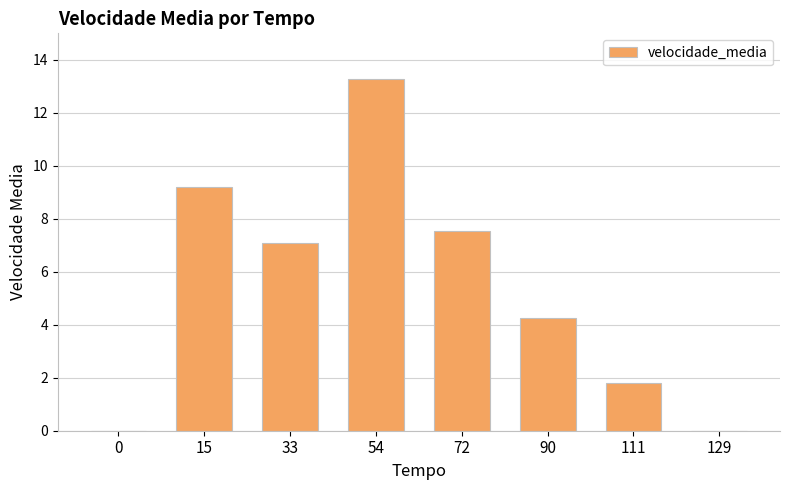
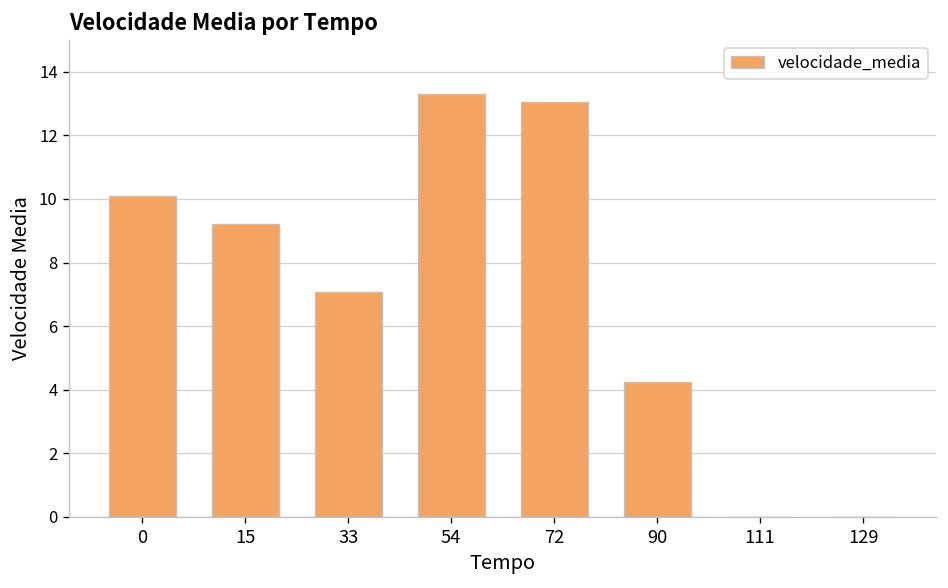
0: 0.0 -> 10.1
72: 7.5 -> 13.1
111: 1.8 -> 0.0
